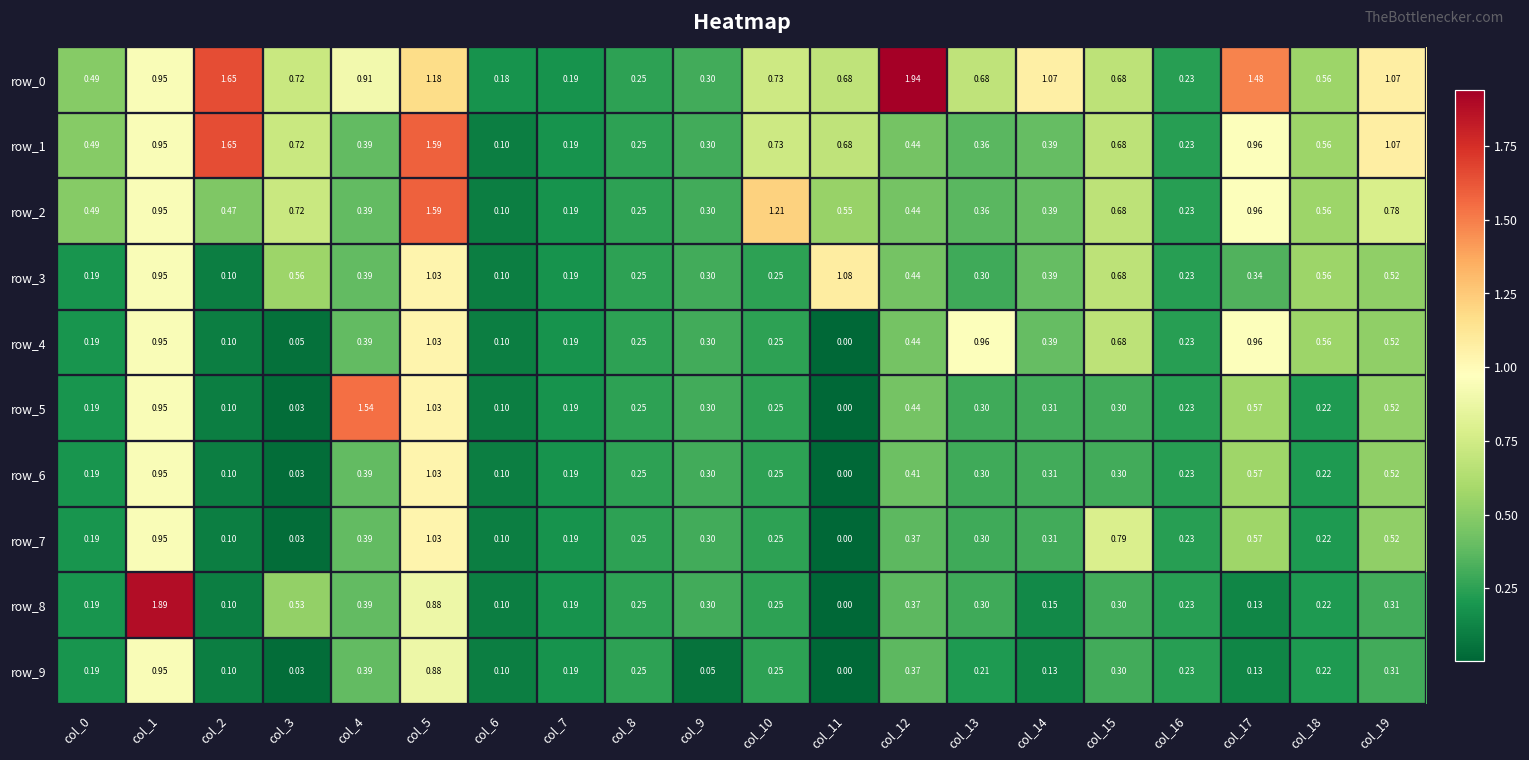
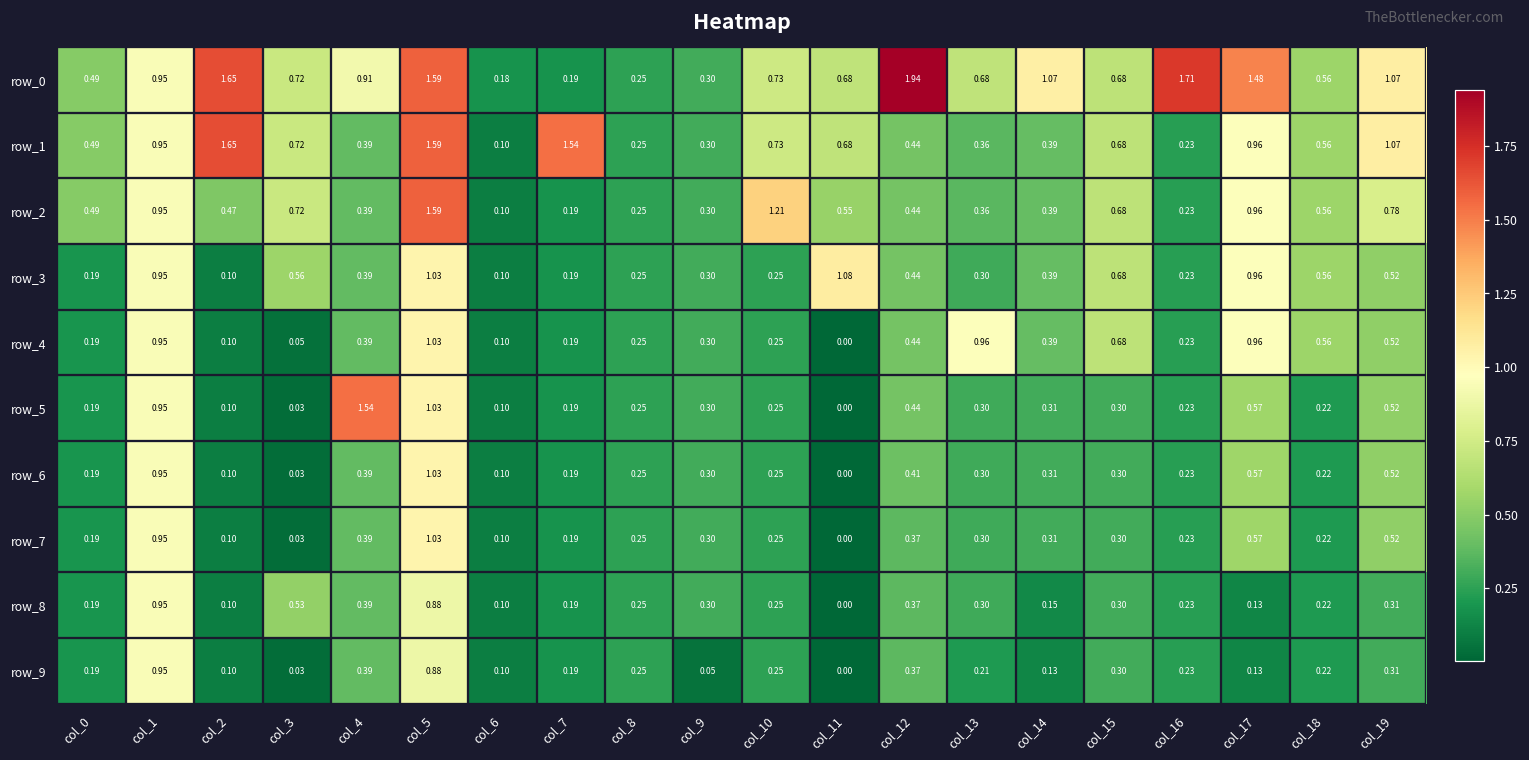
row_0, col_5: 1.18 -> 1.59
row_0, col_16: 0.23 -> 1.71
row_1, col_7: 0.19 -> 1.54
row_3, col_17: 0.34 -> 0.96
row_7, col_15: 0.79 -> 0.30
row_8, col_1: 1.89 -> 0.95
